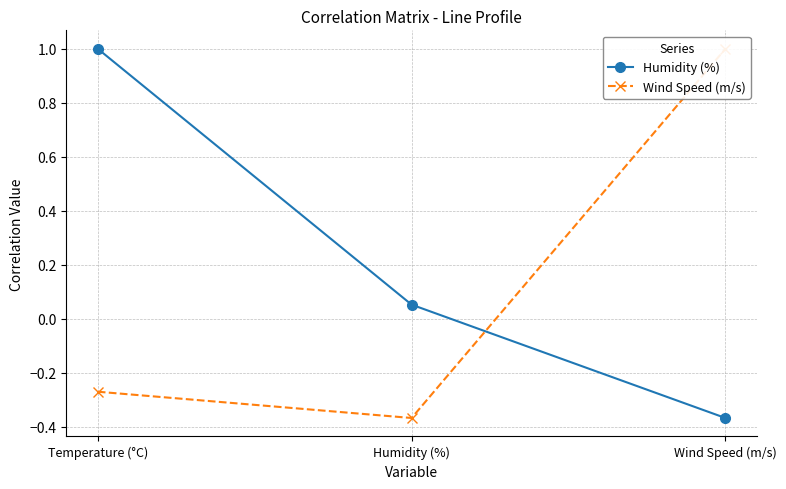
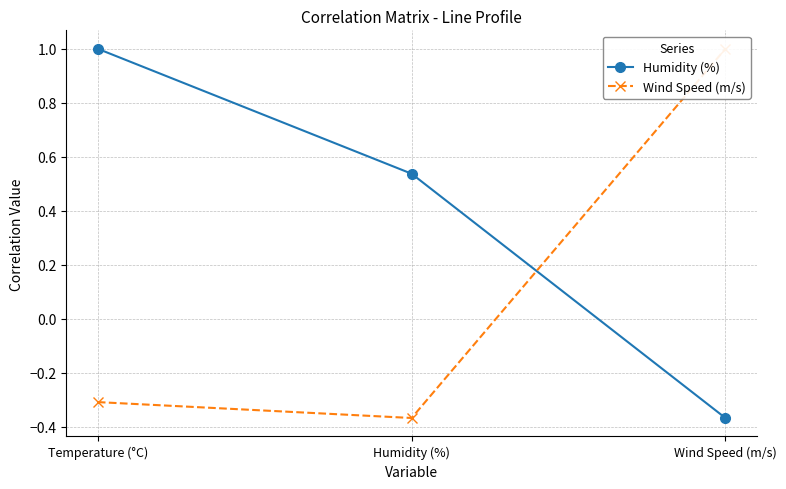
Wind Speed (m/s), Temperature (°C): -0.27 -> -0.31
Humidity (%), Humidity (%): 0.05 -> 0.54
